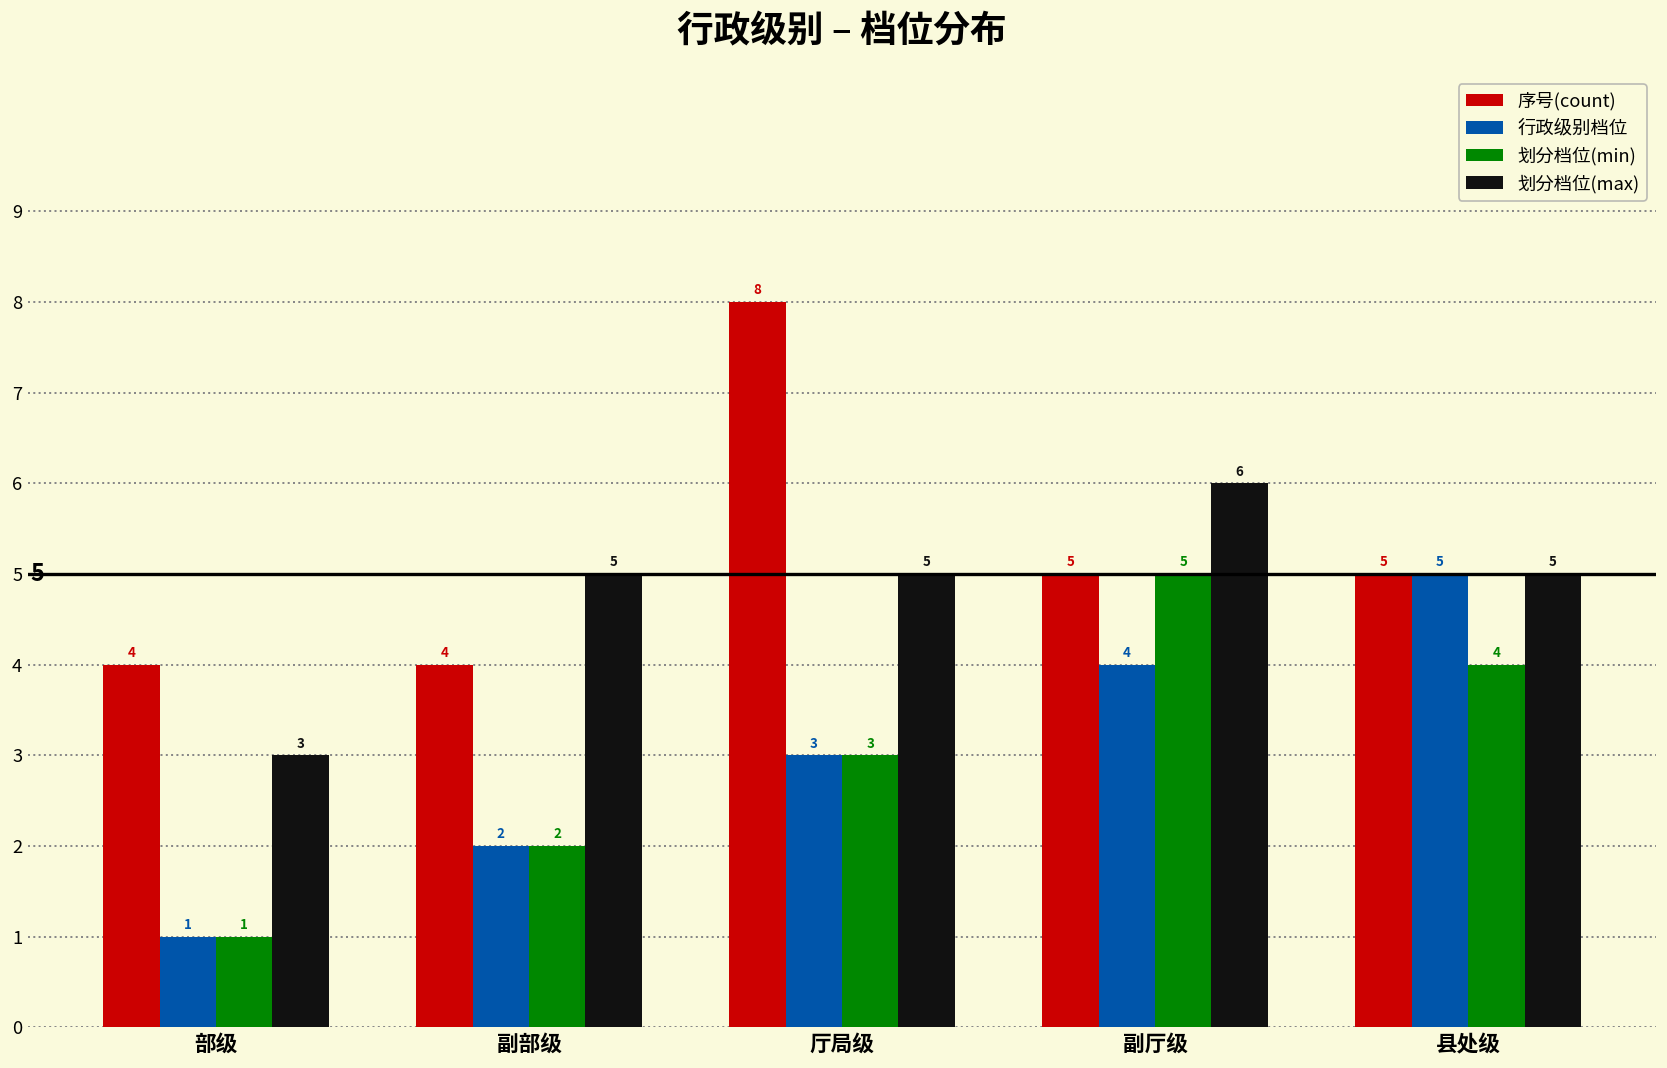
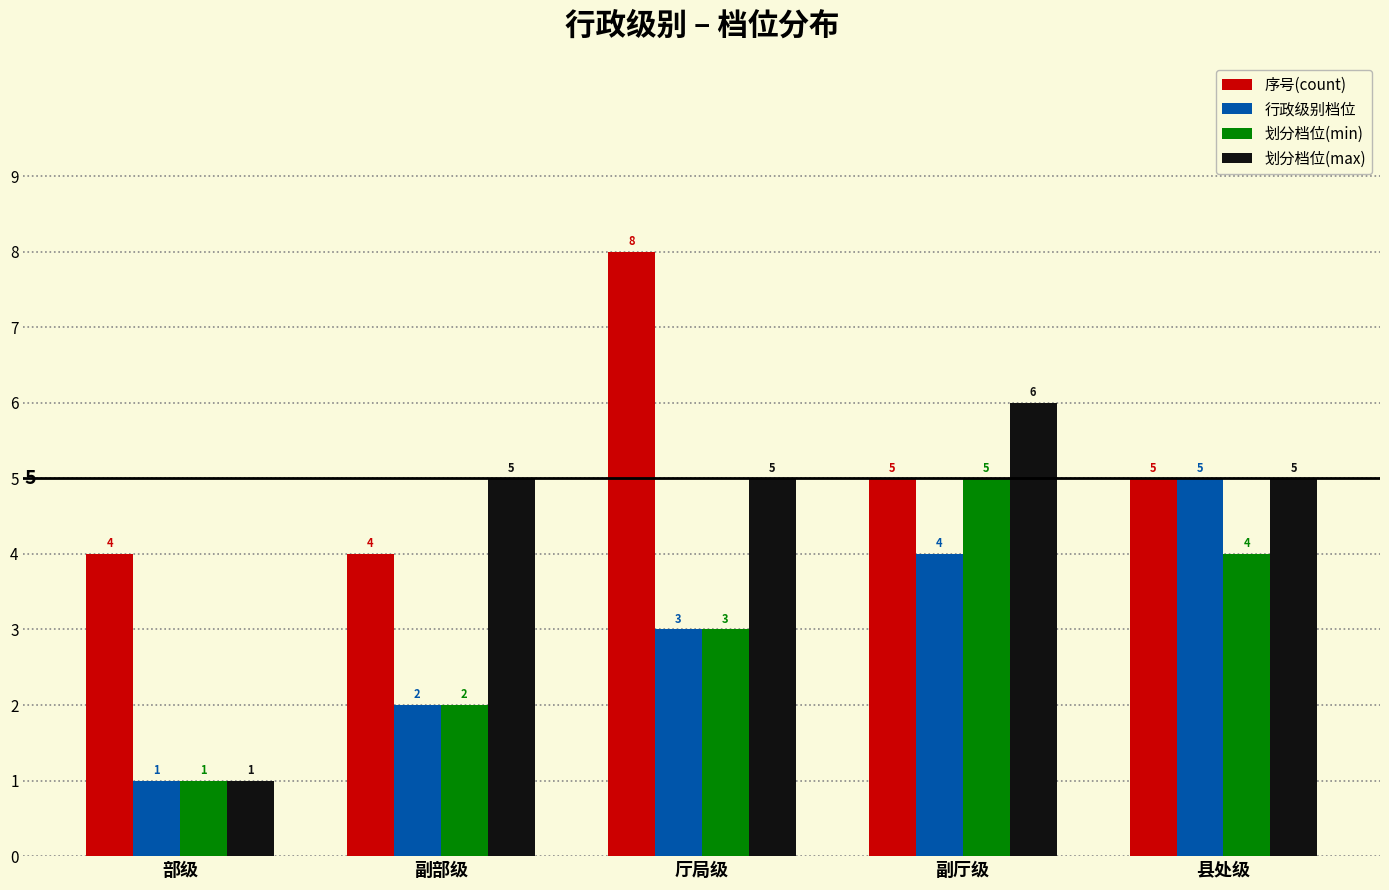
划分档位(max), 部级: 3 -> 1
